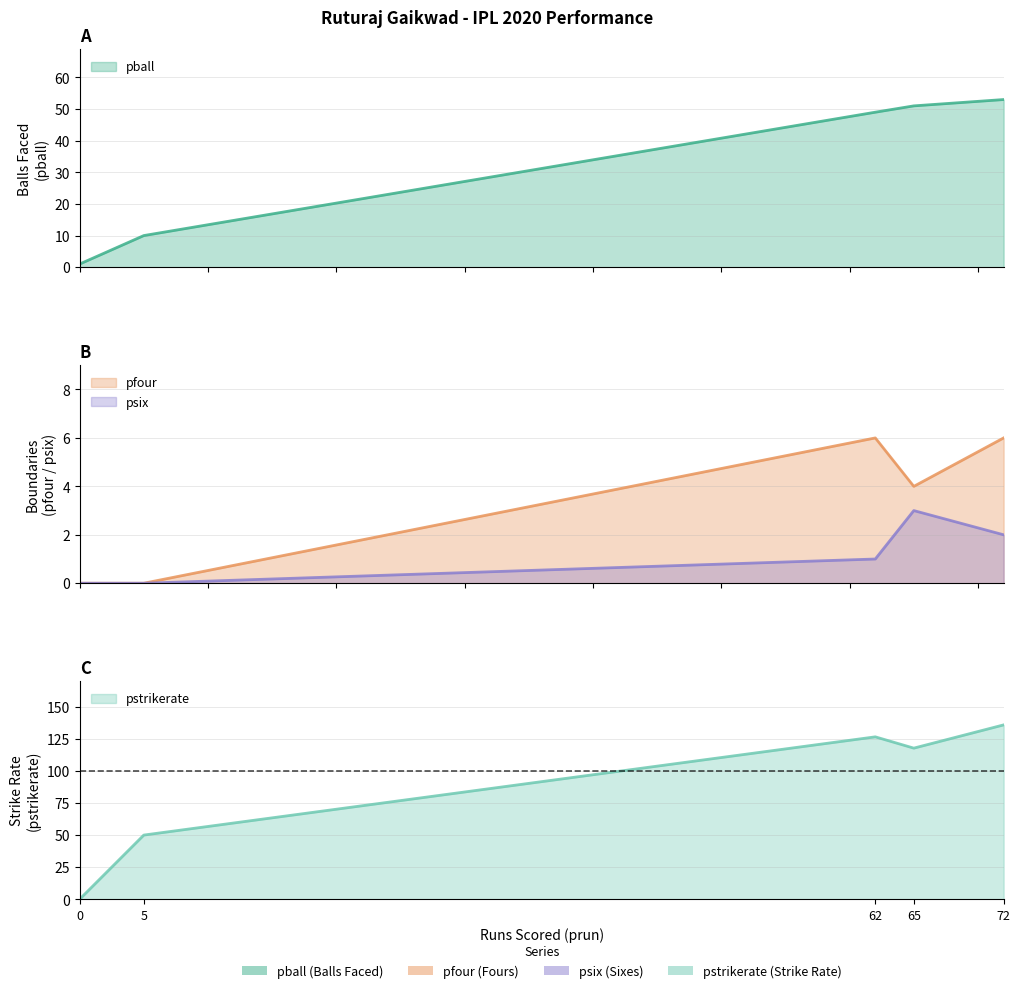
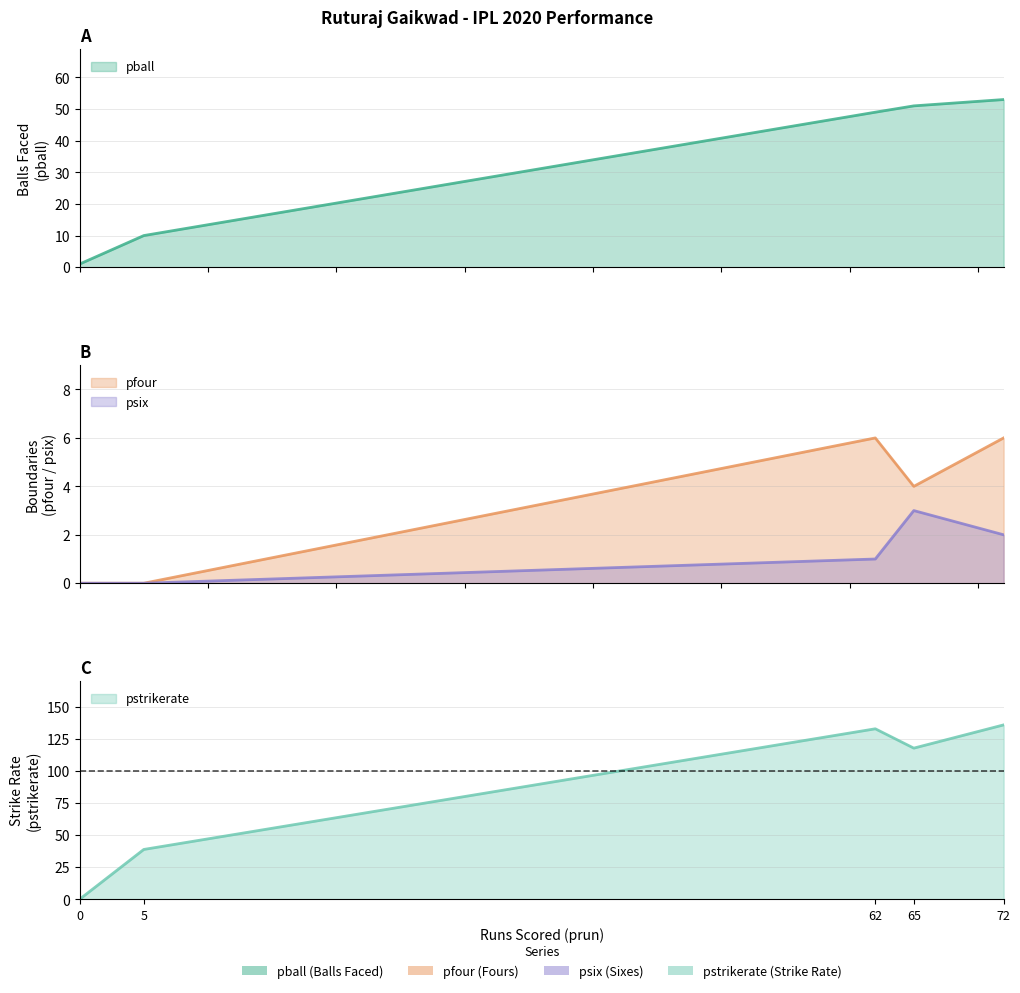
C, 5: 50 -> 39
C, 62: 127 -> 133
